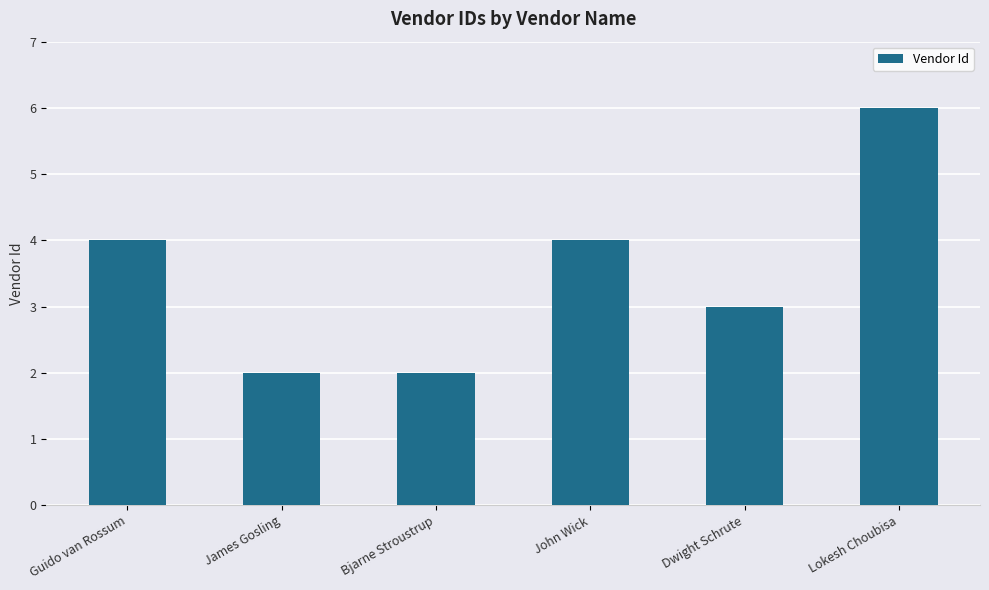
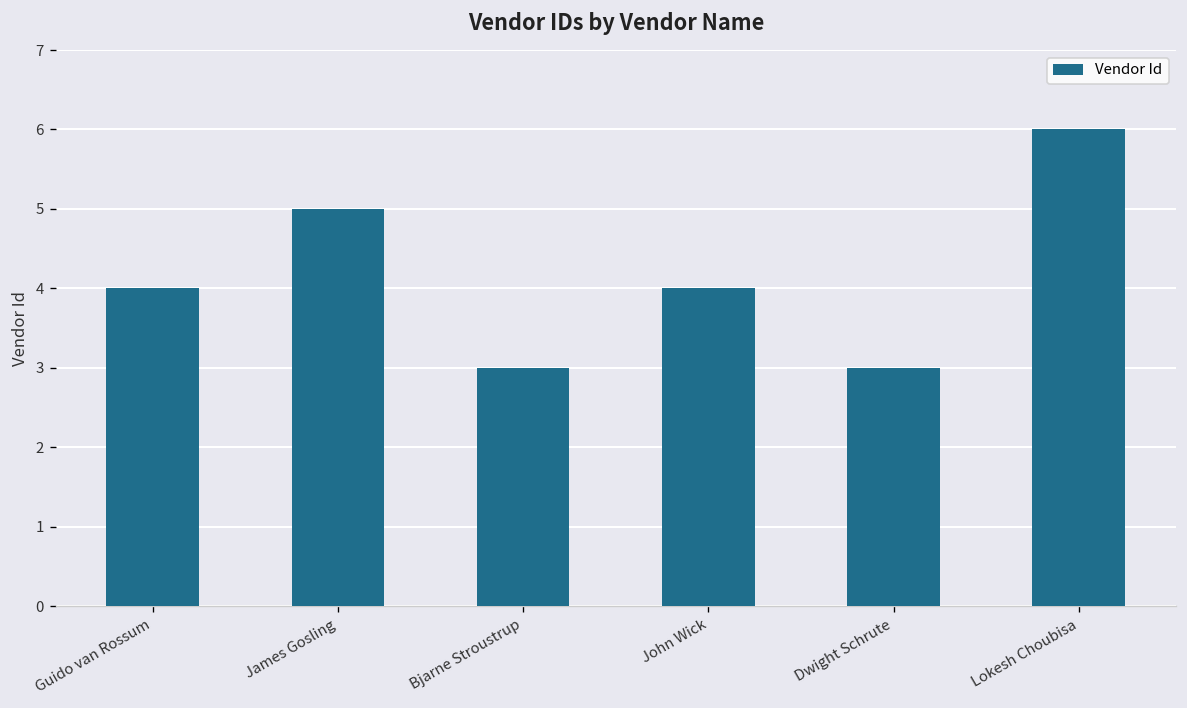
James Gosling: 2 -> 5
Bjarne Stroustrup: 2 -> 3
